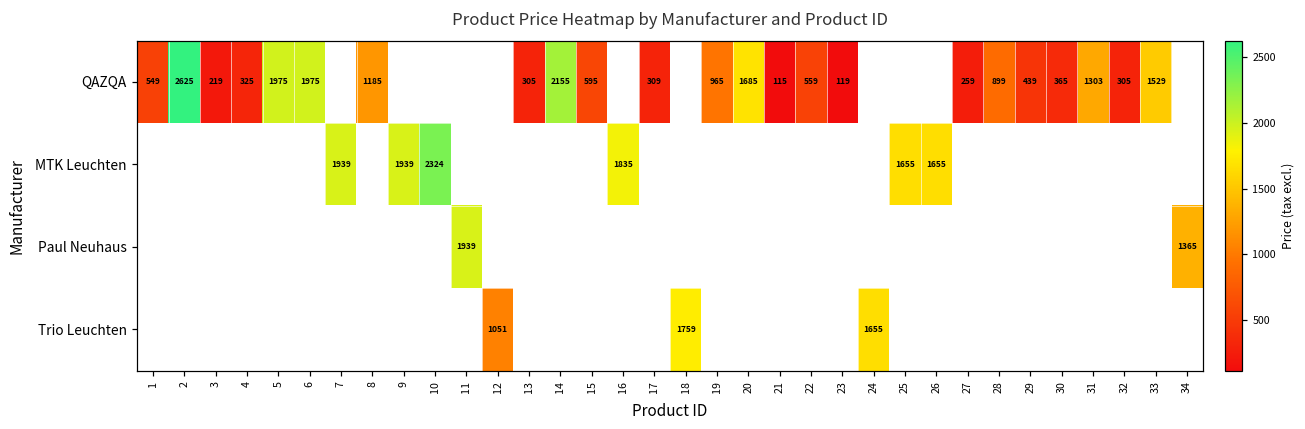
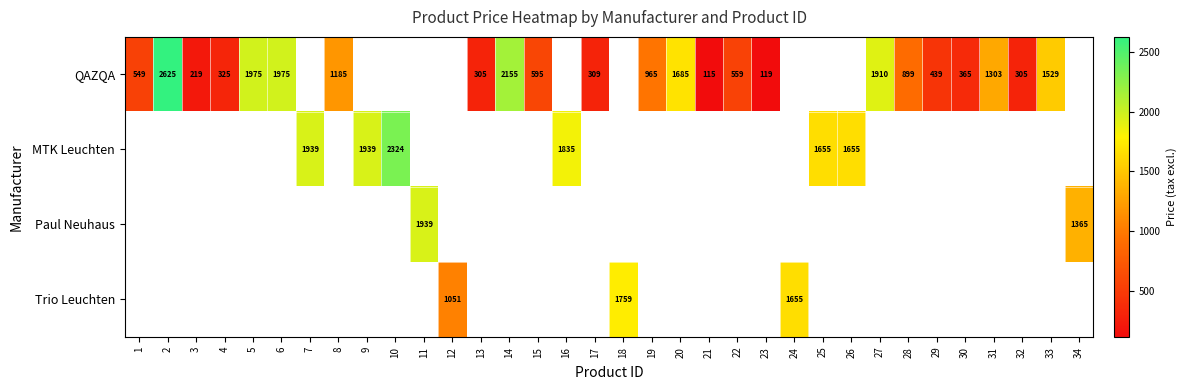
QAZQA, 27: 259 -> 1910
